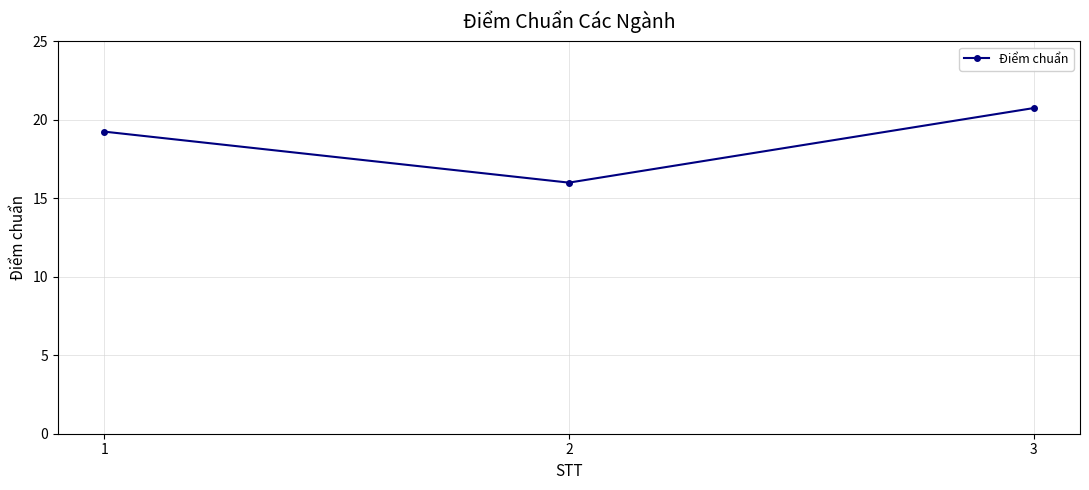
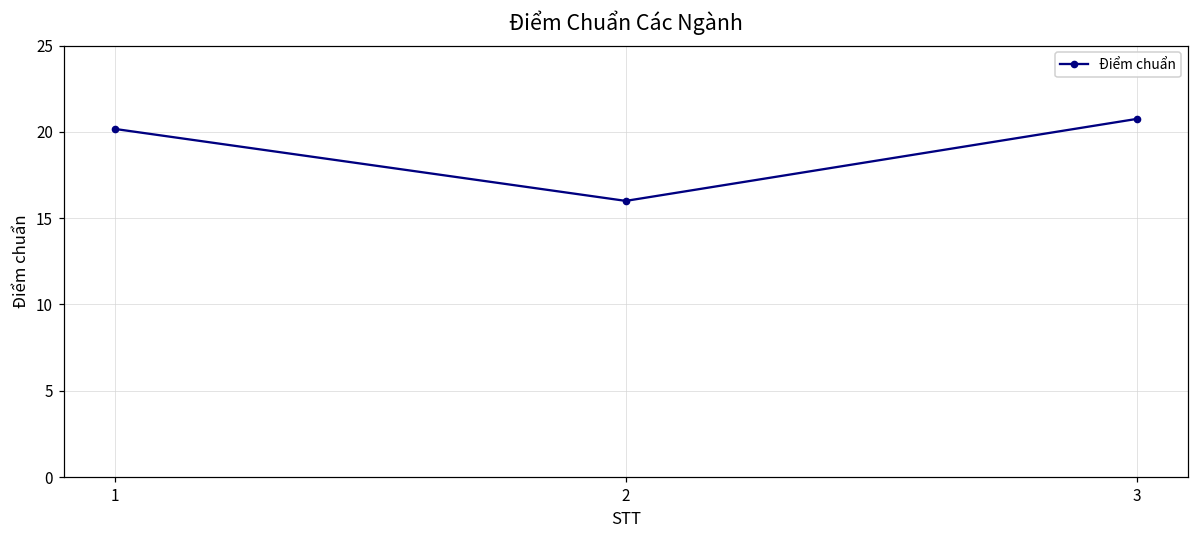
1: 19.3 -> 20.2
